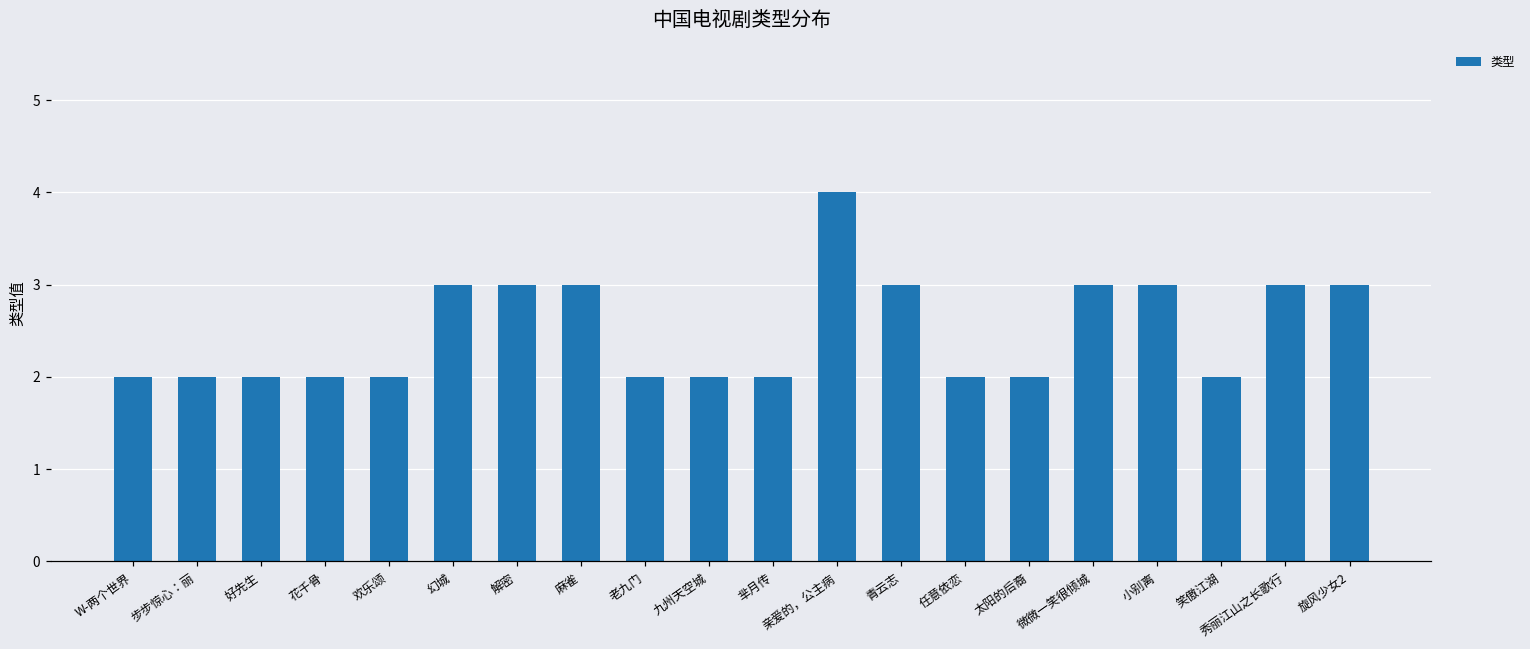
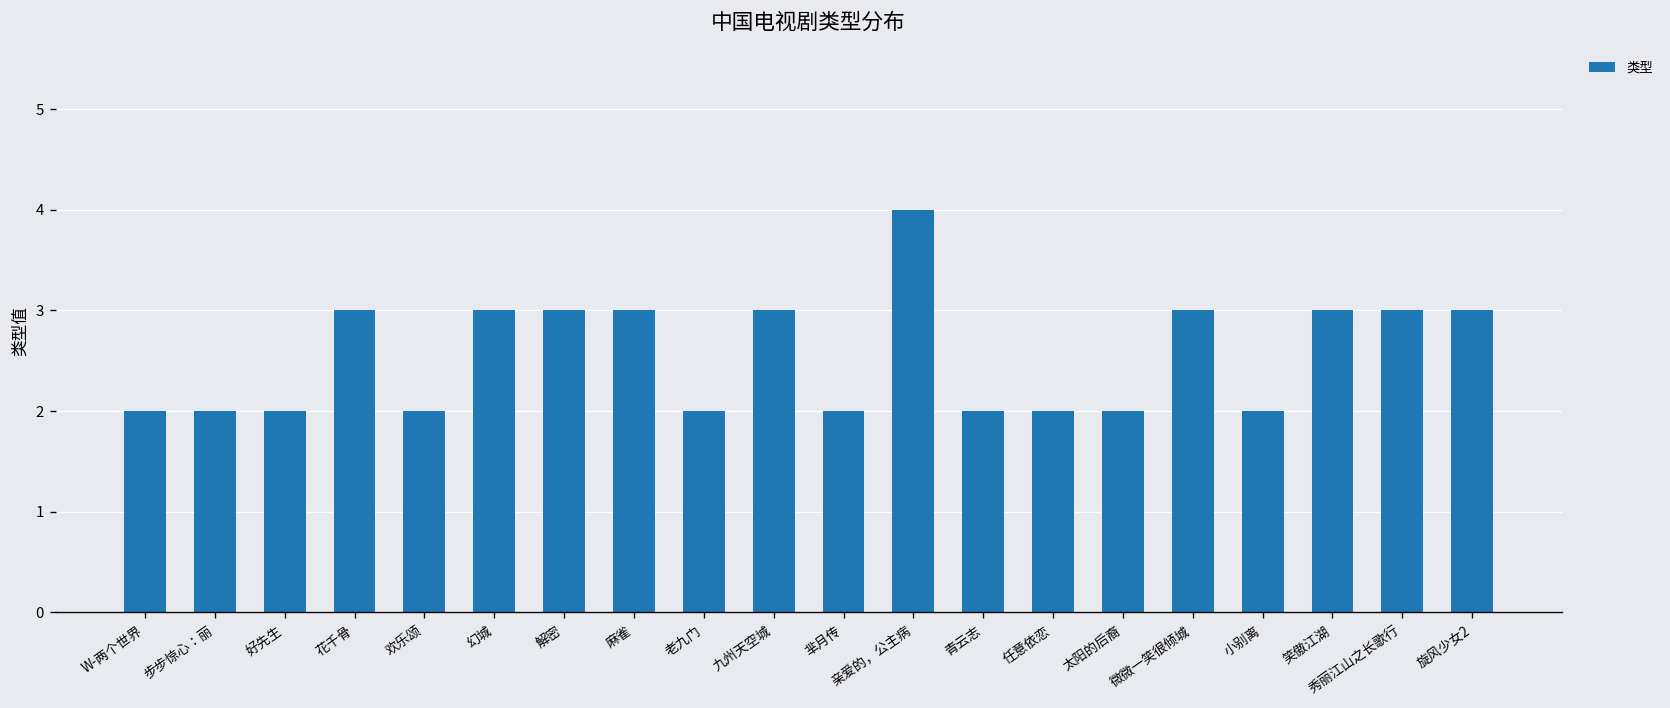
花千骨: 2 -> 3
九州天空城: 2 -> 3
青云志: 3 -> 2
小别离: 3 -> 2
笑傲江湖: 2 -> 3
